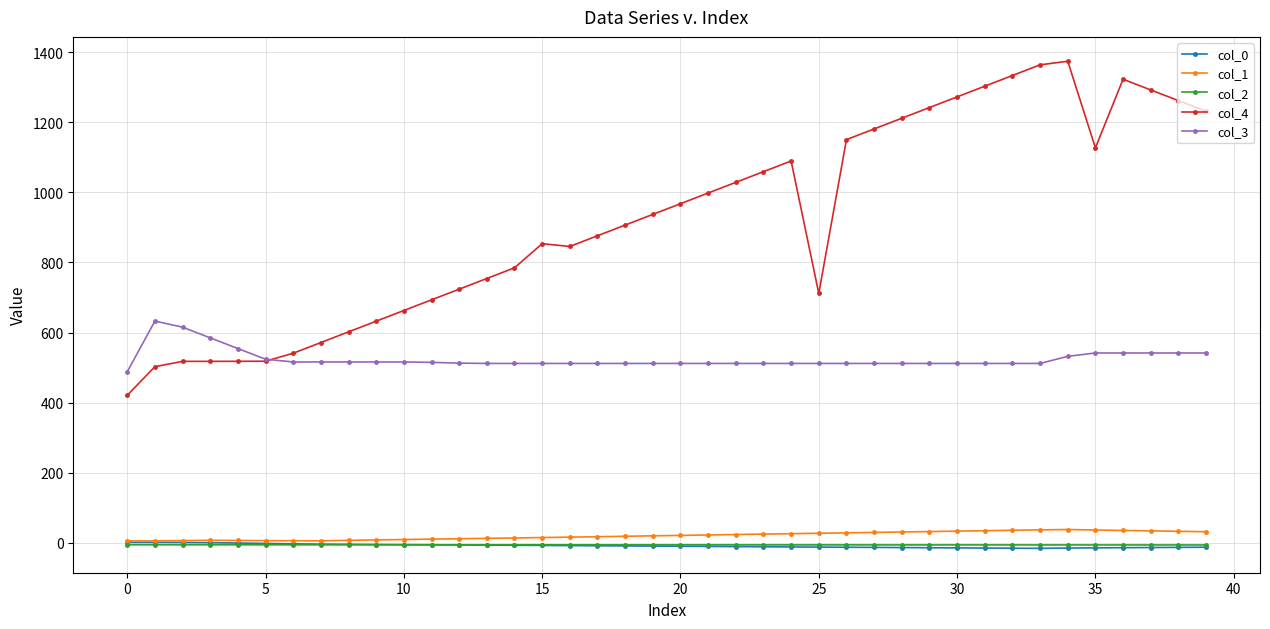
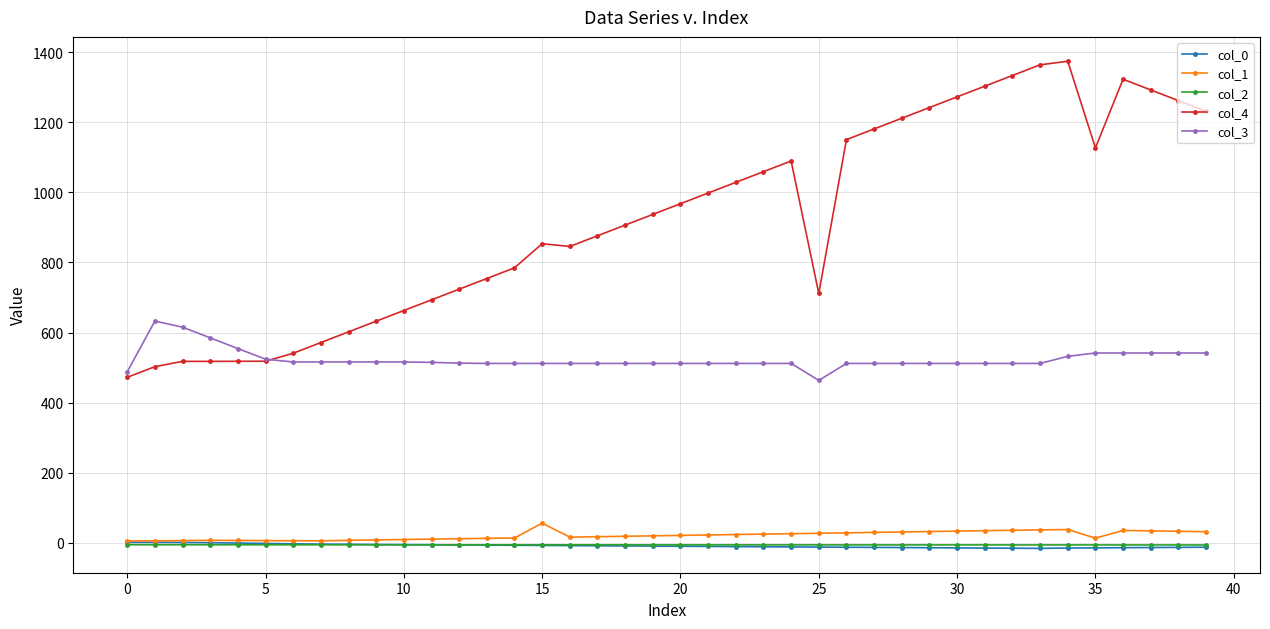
col_4, 0: 420 -> 470
col_1, 15: 10 -> 60
col_3, 25: 510 -> 460
col_1, 35: 40 -> 10
